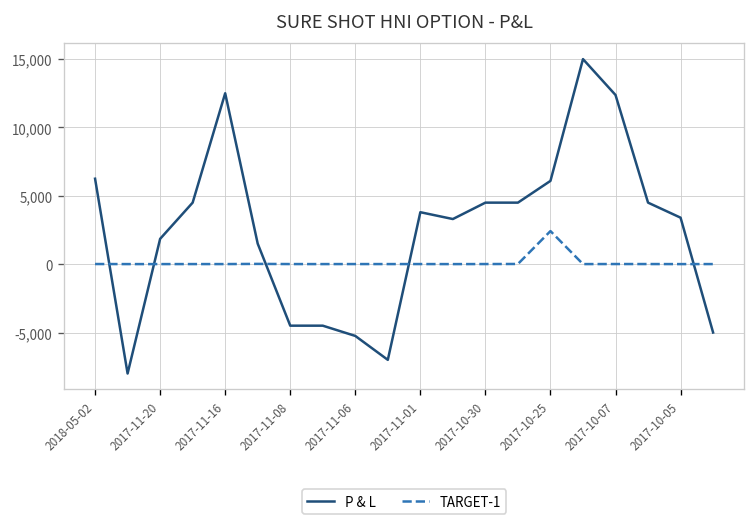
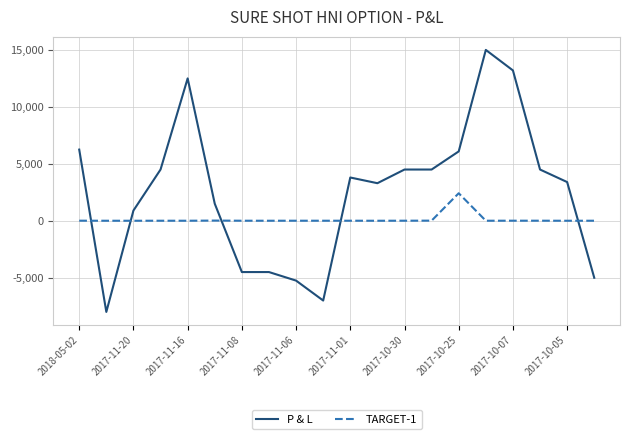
P & L, 2017-11-20: 1,900 -> 900
P & L, 2017-10-07: 12,400 -> 13,200
